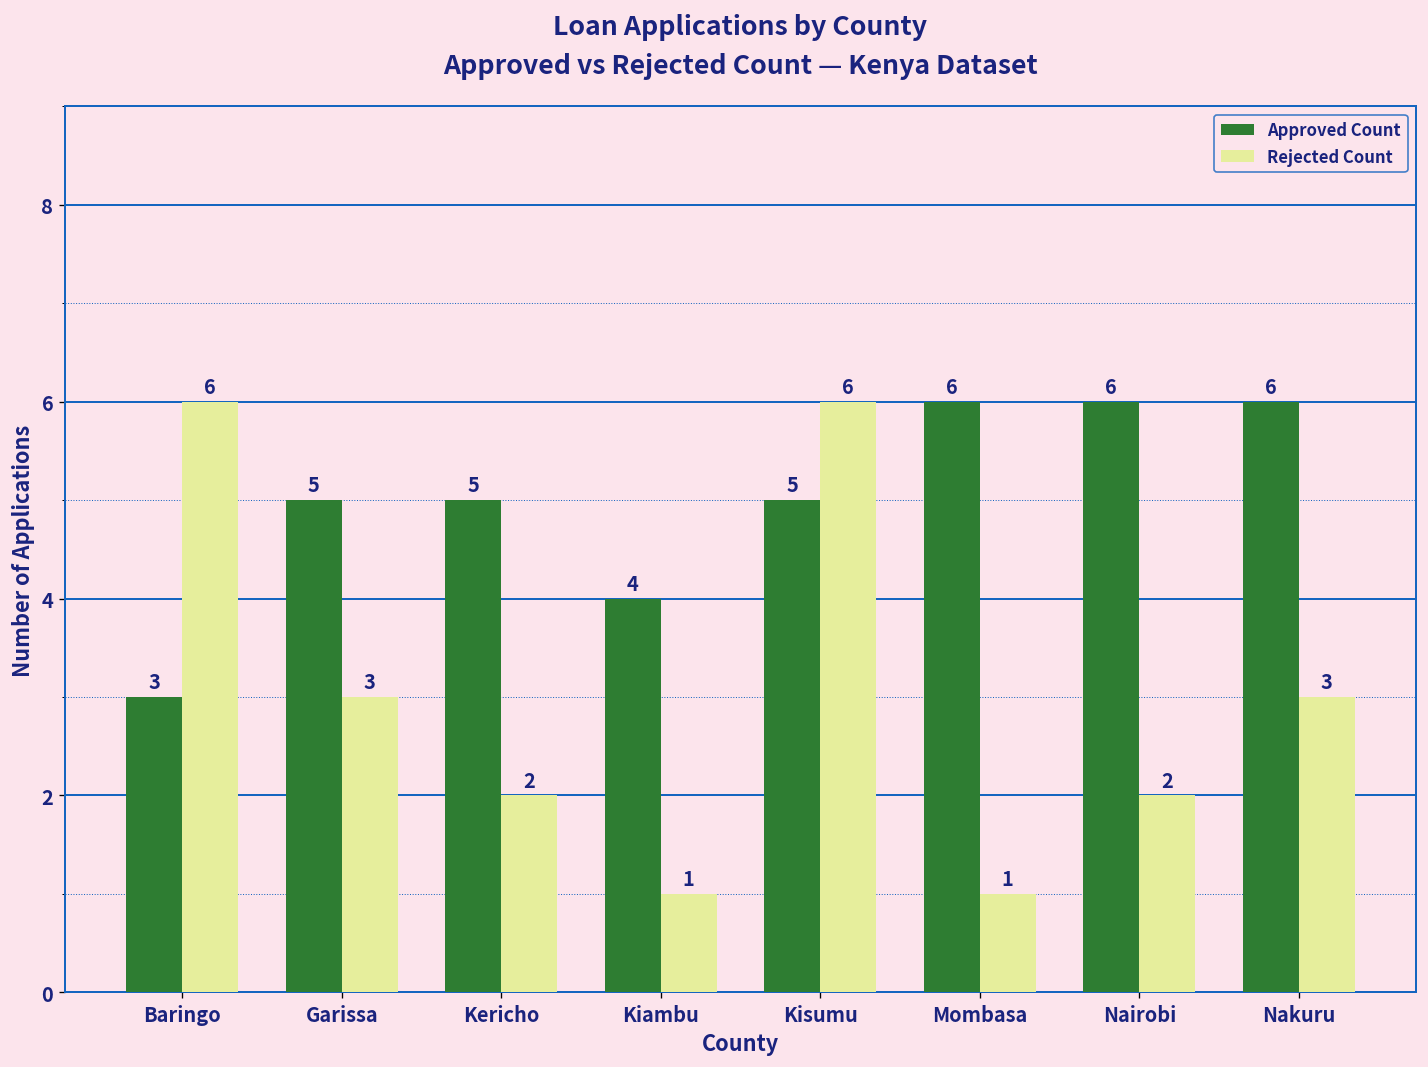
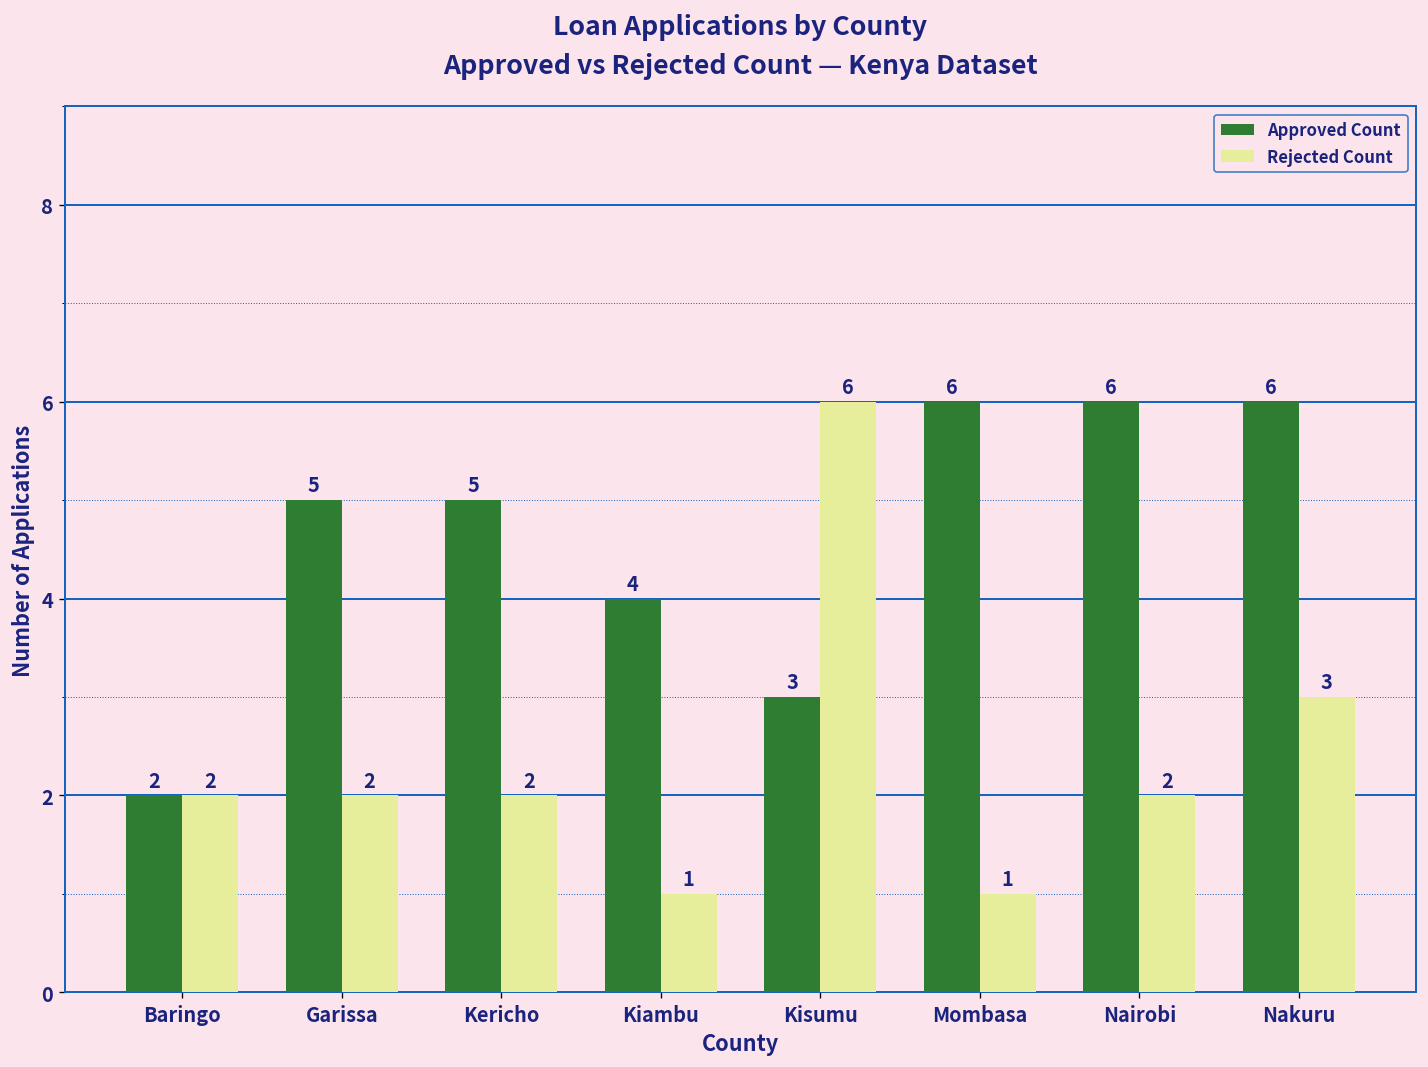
Approved Count, Baringo: 3 -> 2
Rejected Count, Baringo: 6 -> 2
Rejected Count, Garissa: 3 -> 2
Approved Count, Kisumu: 5 -> 3
